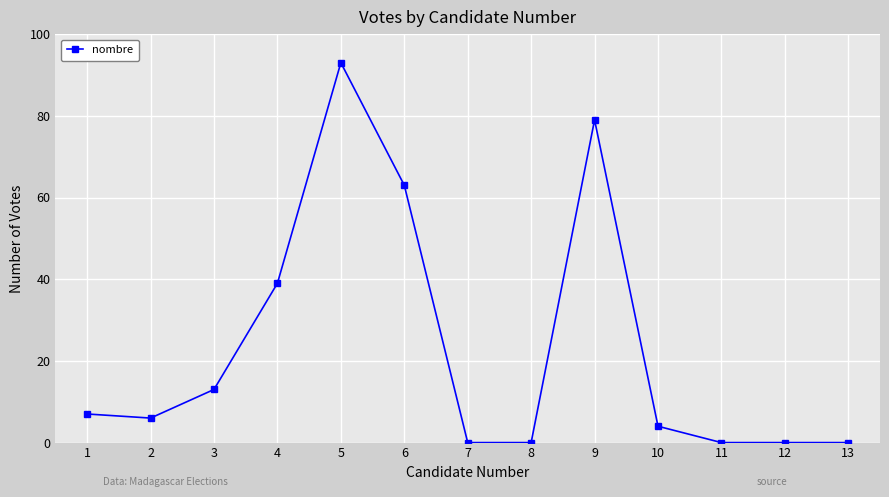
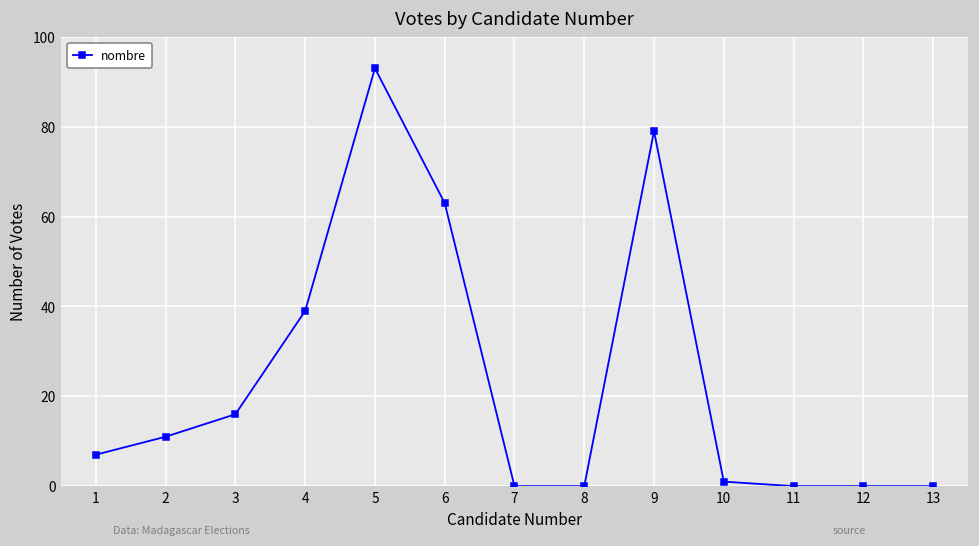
2: 6 -> 11
3: 13 -> 16
10: 4 -> 1
